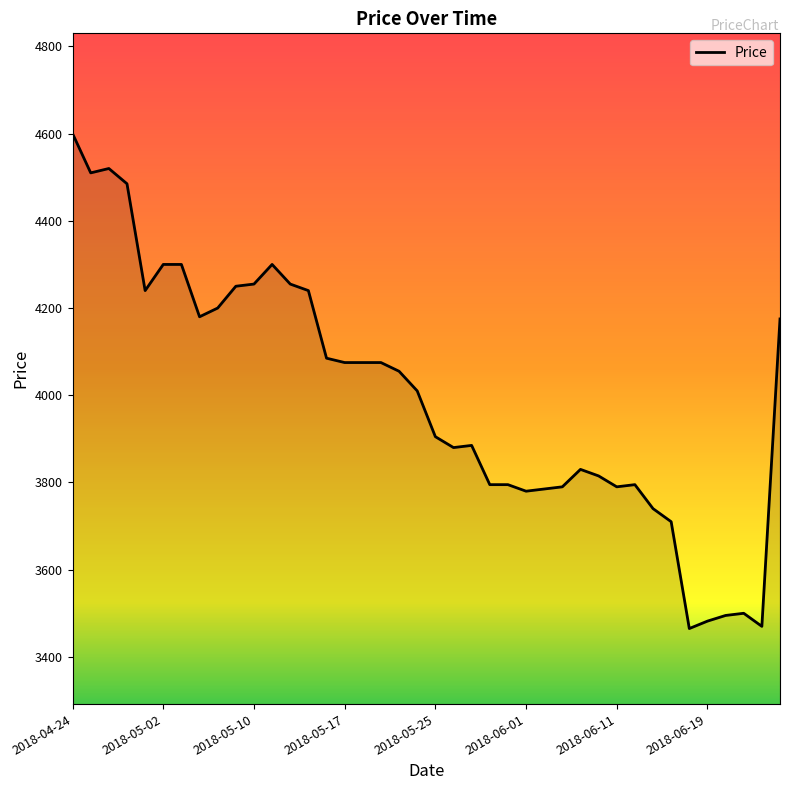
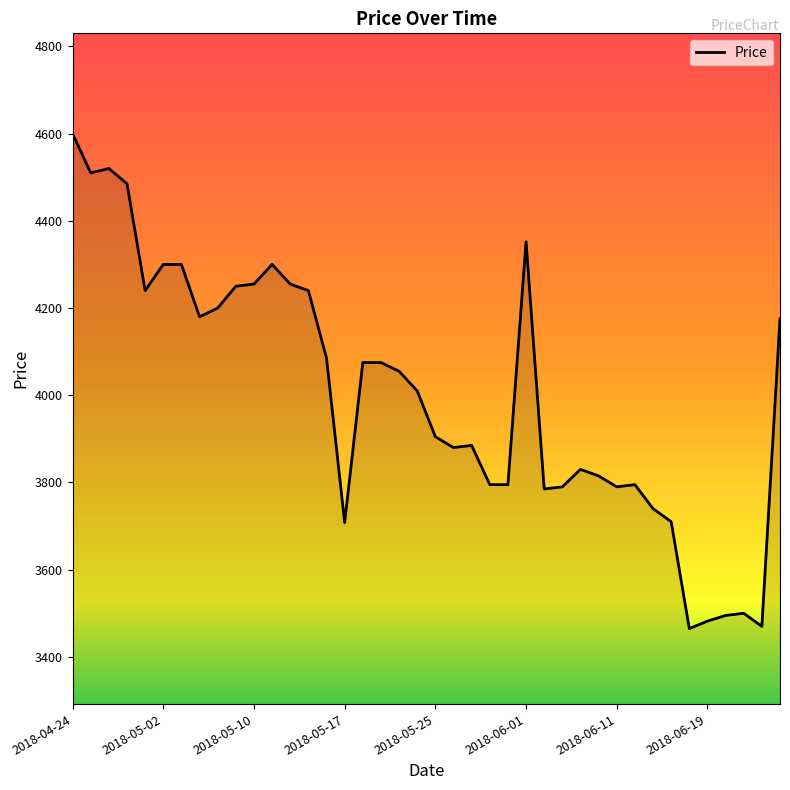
2018-05-17: 4080 -> 3710
2018-06-01: 3780 -> 4350
